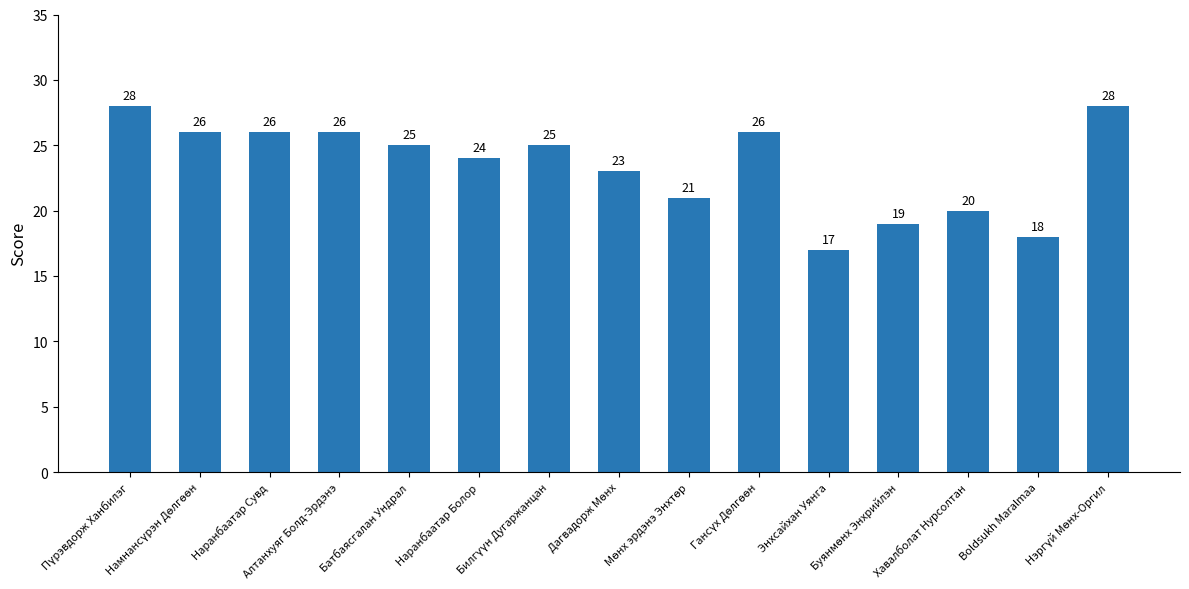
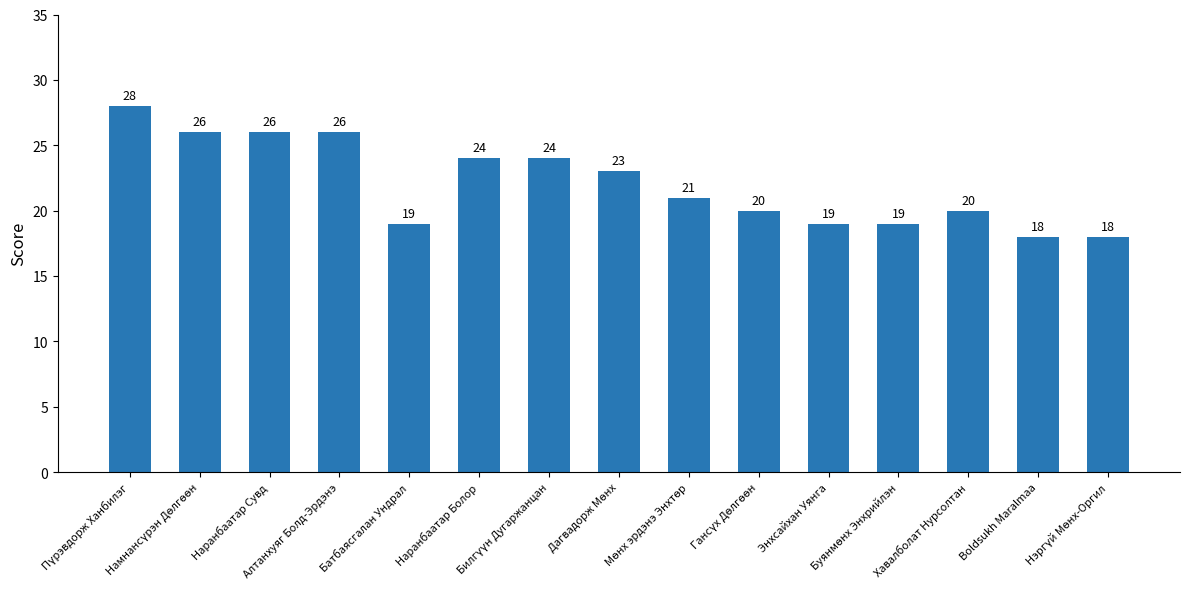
Батбаясгалан Ундрал: 25 -> 19
Билгүүн Дугаржанцан: 25 -> 24
Гансүх Дөлгөөн: 26 -> 20
Энхсайхан Уянга: 17 -> 19
Нэргүй Мөнх-Оргил: 28 -> 18
